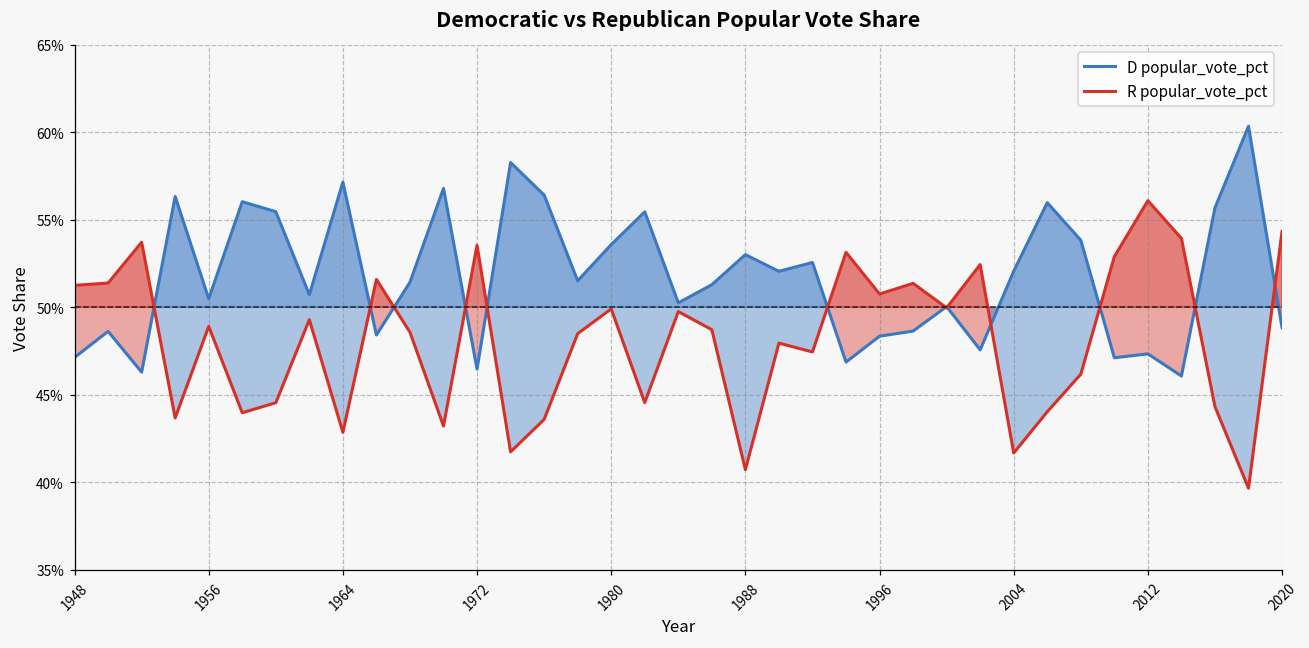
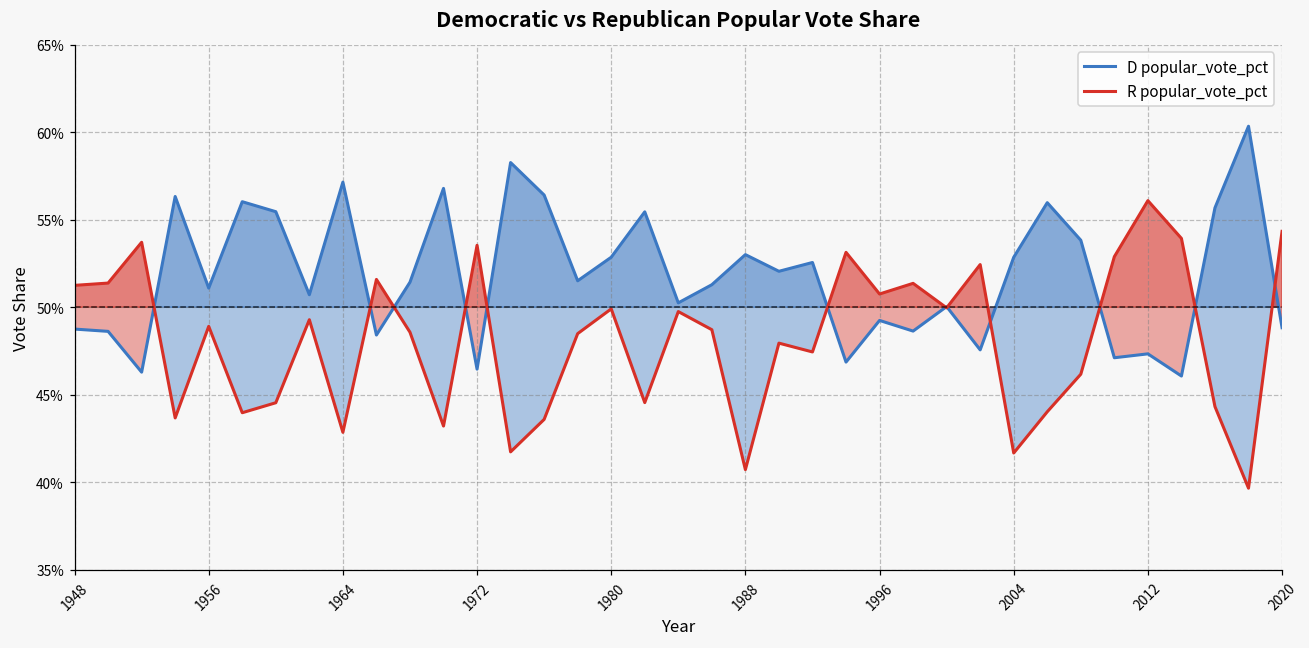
D popular_vote_pct, 1948: 47.1% -> 48.8%
D popular_vote_pct, 1956: 50.5% -> 51.1%
D popular_vote_pct, 1980: 53.6% -> 52.9%
D popular_vote_pct, 1996: 48.3% -> 49.2%
D popular_vote_pct, 2004: 52.1% -> 52.9%
